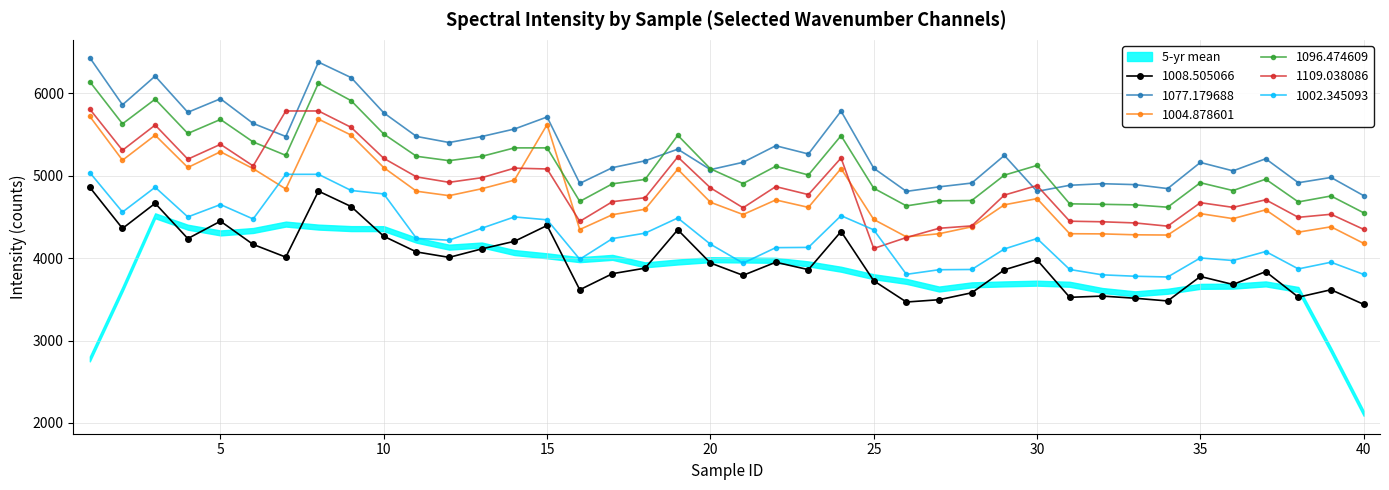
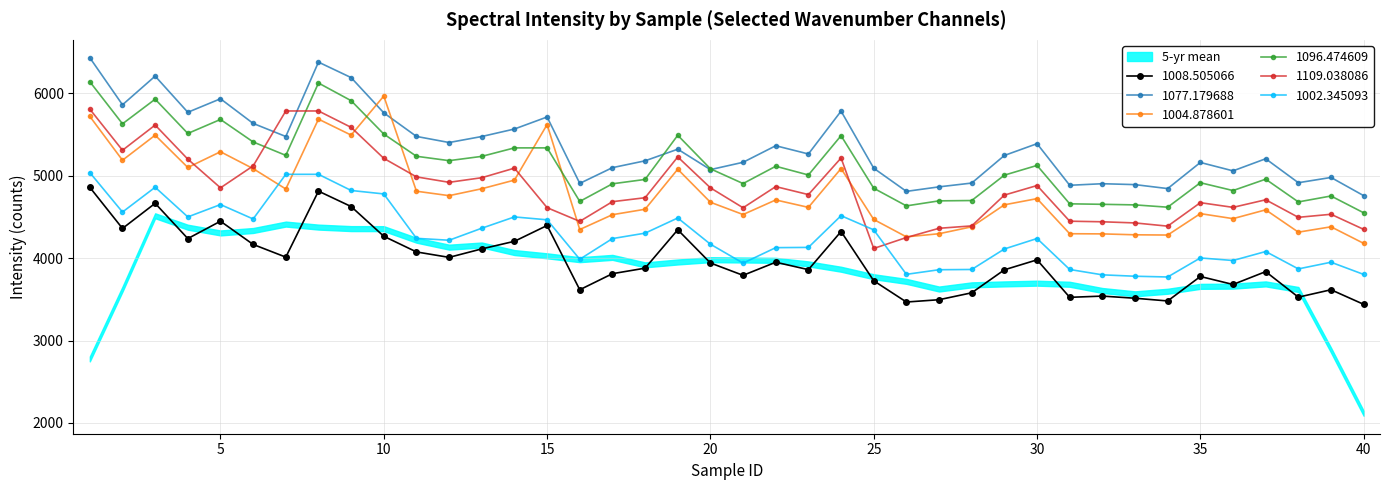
1109.038086, 5: 5400 -> 4900
1004.878601, 10: 5100 -> 6000
1109.038086, 15: 5100 -> 4600
1077.179688, 30: 4800 -> 5400
